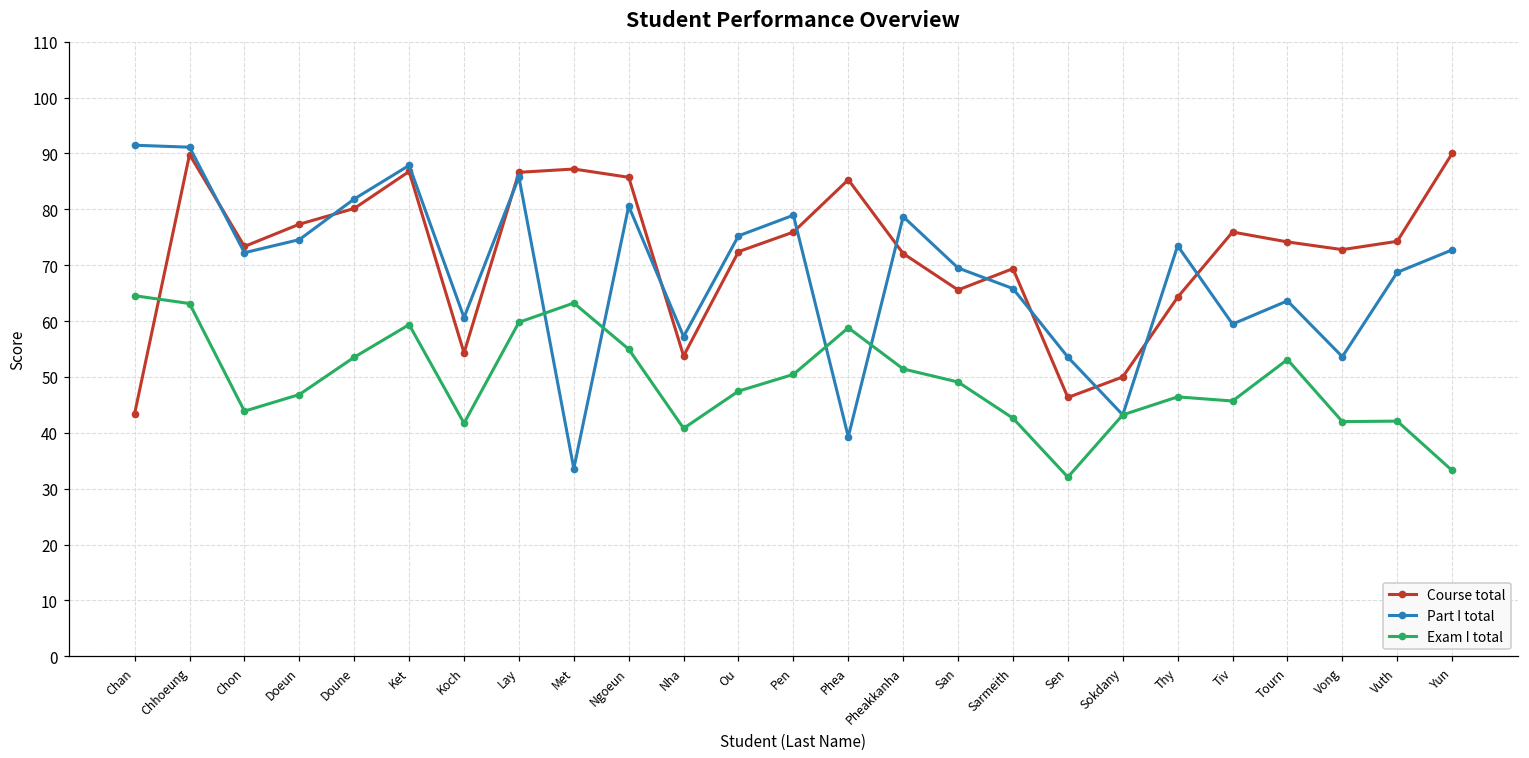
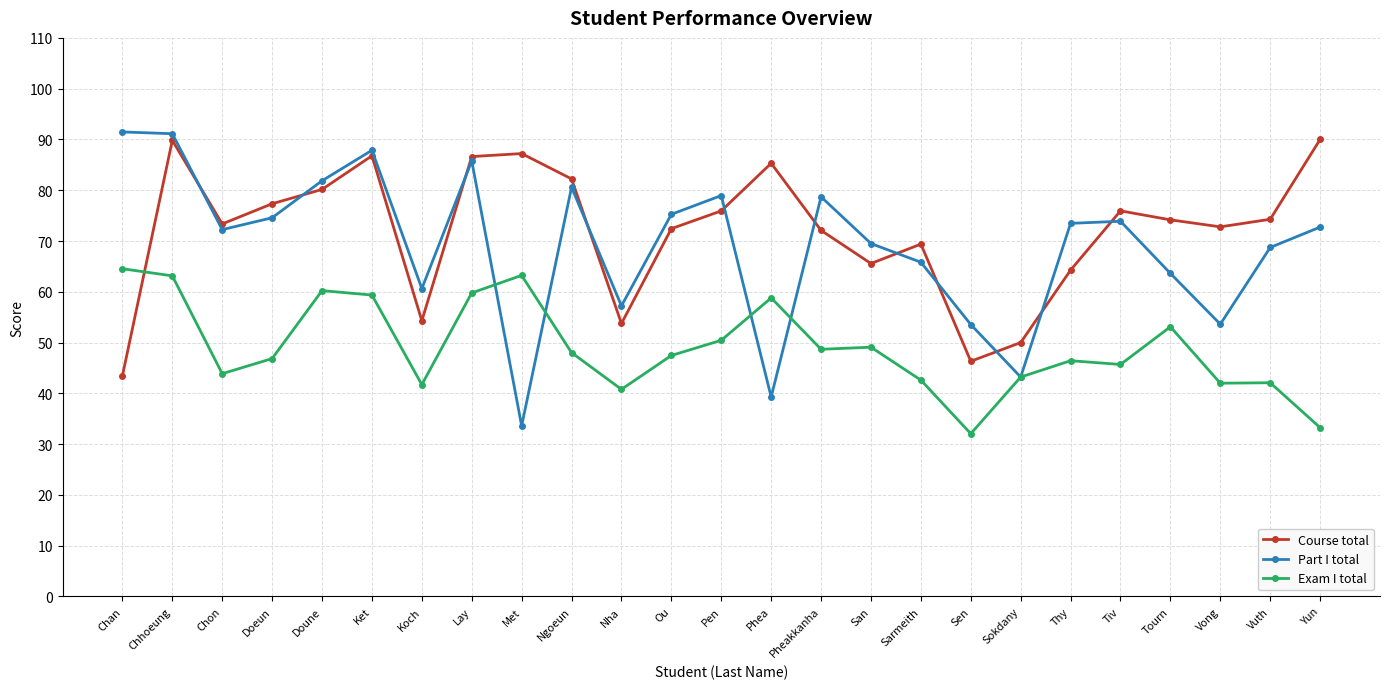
Exam I total, Doune: 54 -> 60
Course total, Ngoeun: 86 -> 82
Exam I total, Ngoeun: 55 -> 48
Exam I total, Pheakkanha: 51 -> 49
Part I total, Tiv: 59 -> 74
